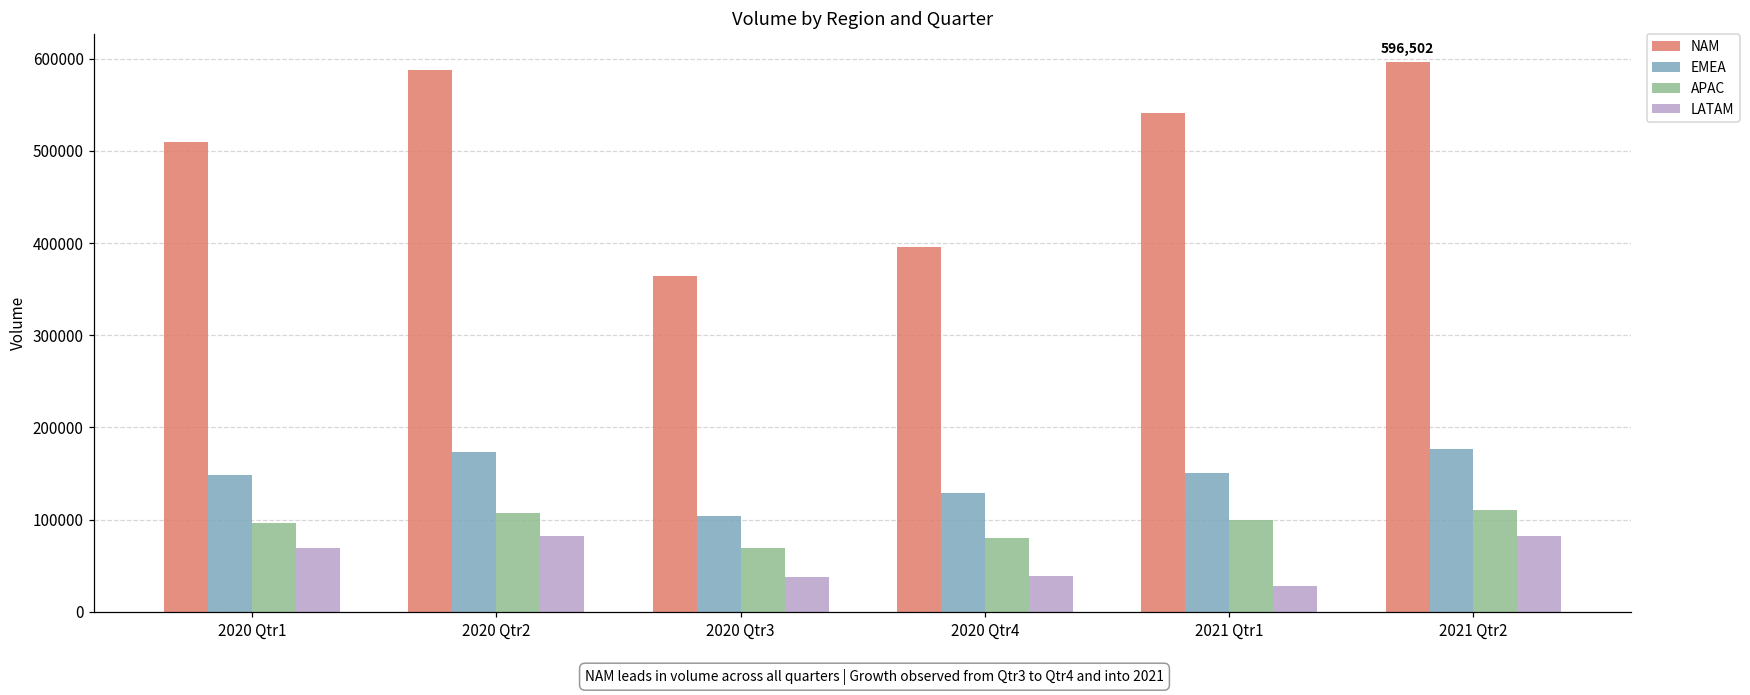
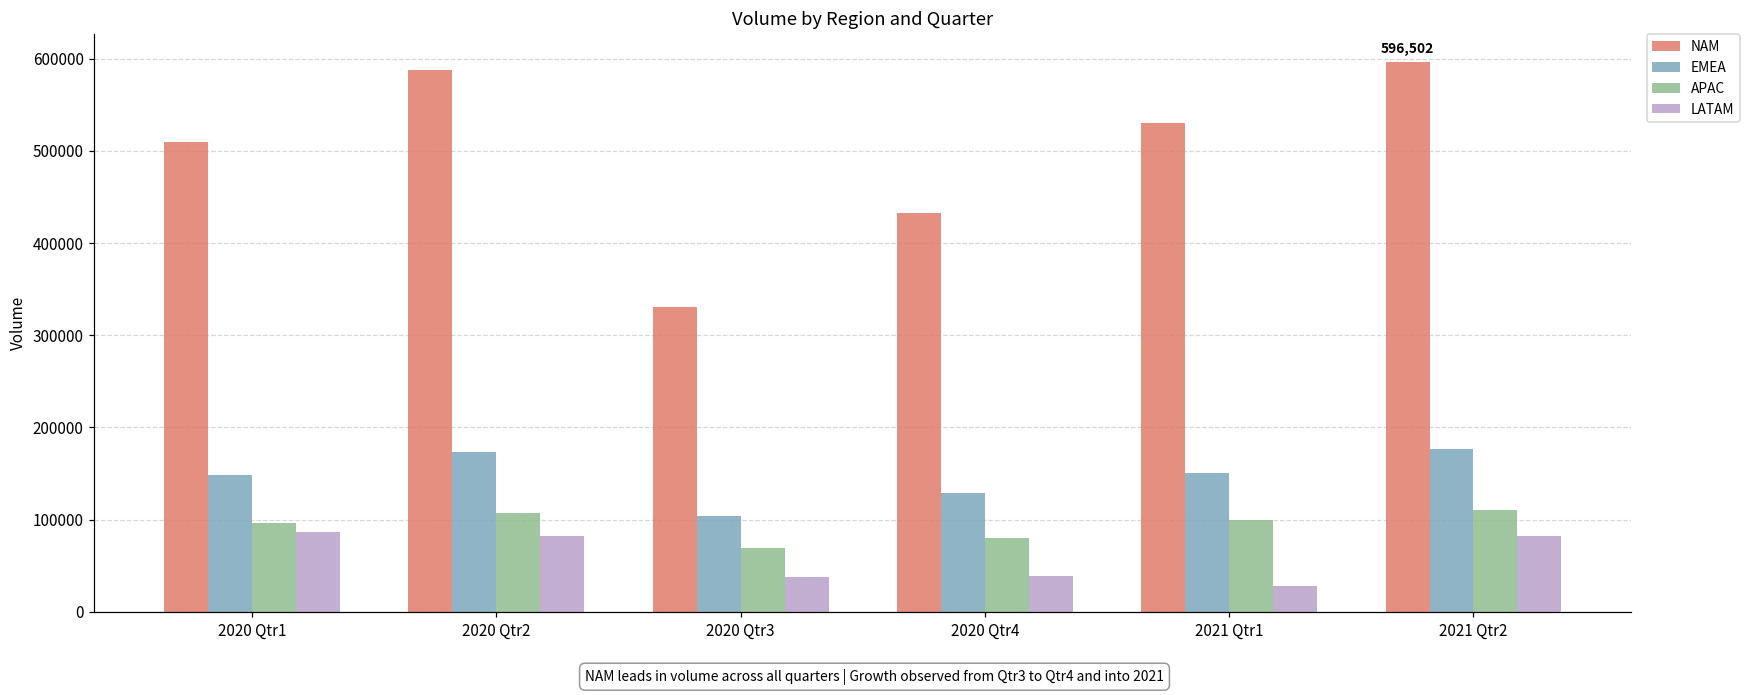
LATAM, 2020 Qtr1: 70000 -> 90000
NAM, 2020 Qtr3: 360000 -> 330000
NAM, 2020 Qtr4: 400000 -> 430000
NAM, 2021 Qtr1: 540000 -> 530000
